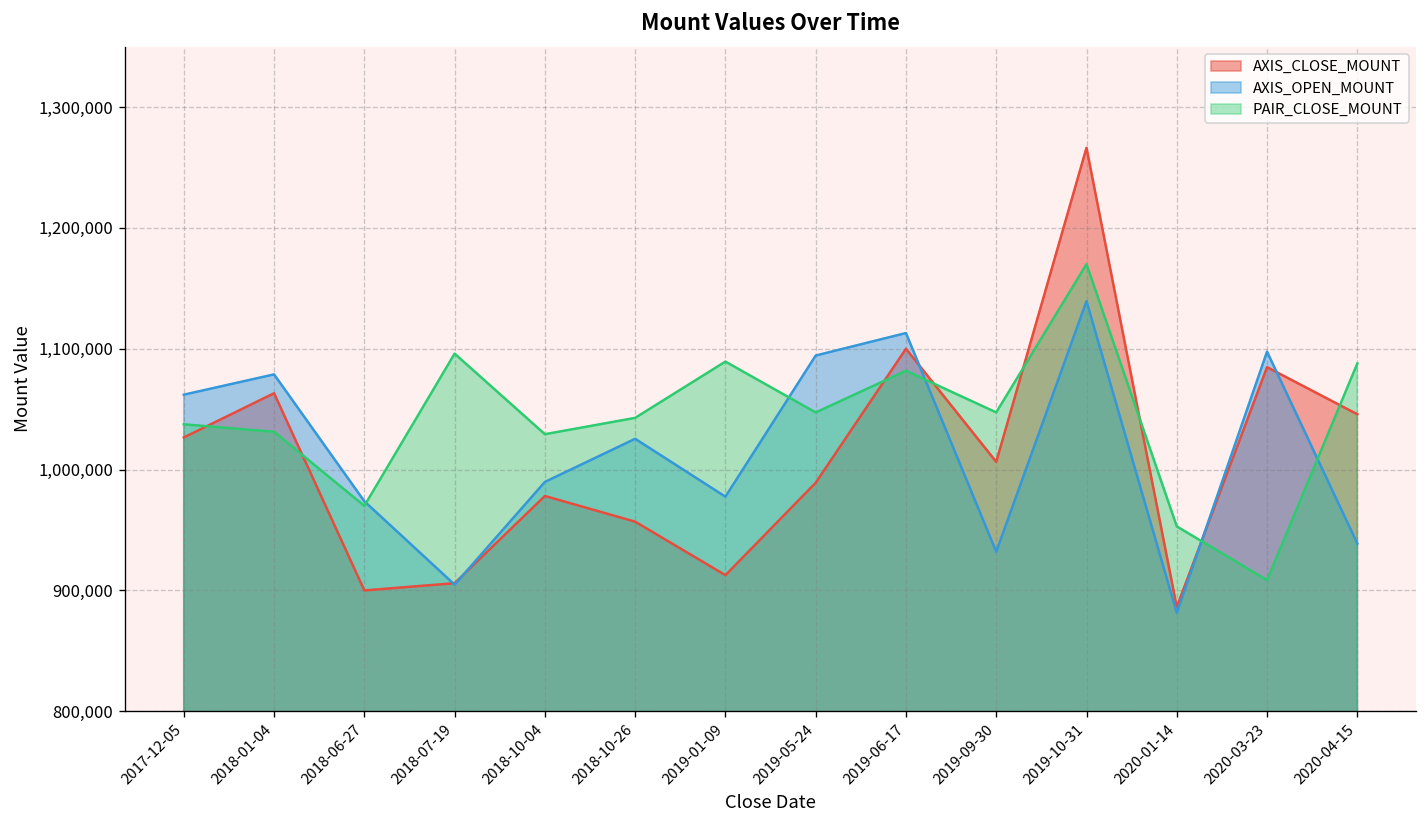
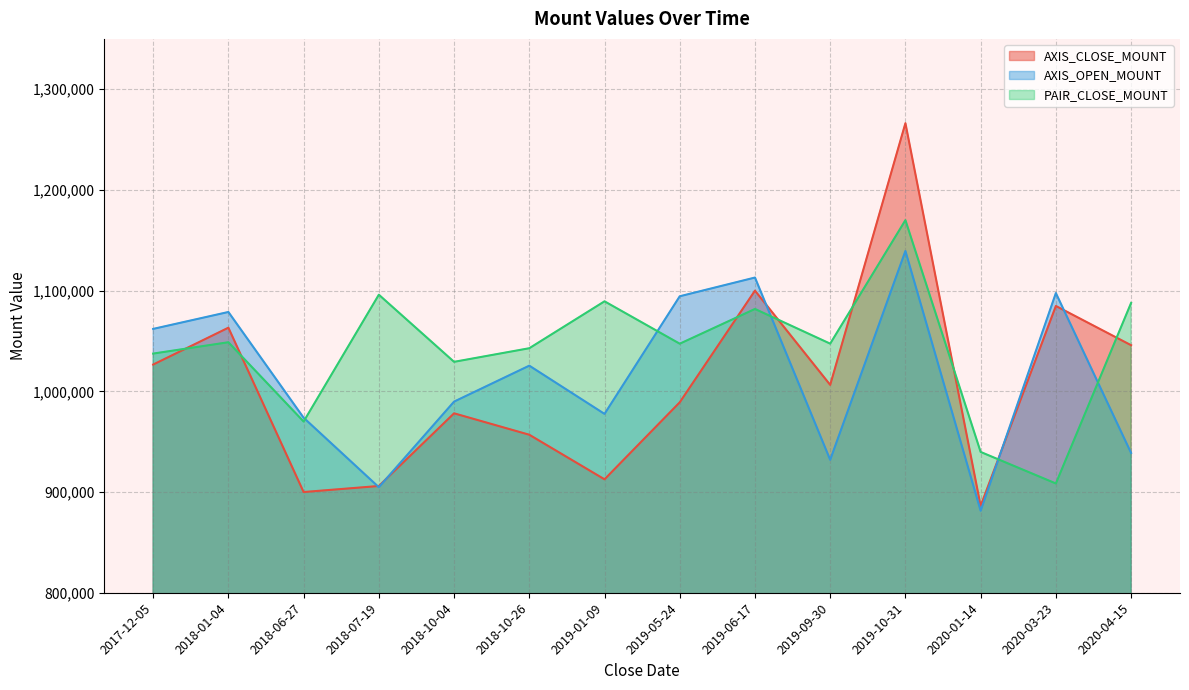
PAIR_CLOSE_MOUNT, 2018-01-04: 1,031,000 -> 1,049,000
PAIR_CLOSE_MOUNT, 2020-01-14: 953,000 -> 940,000
